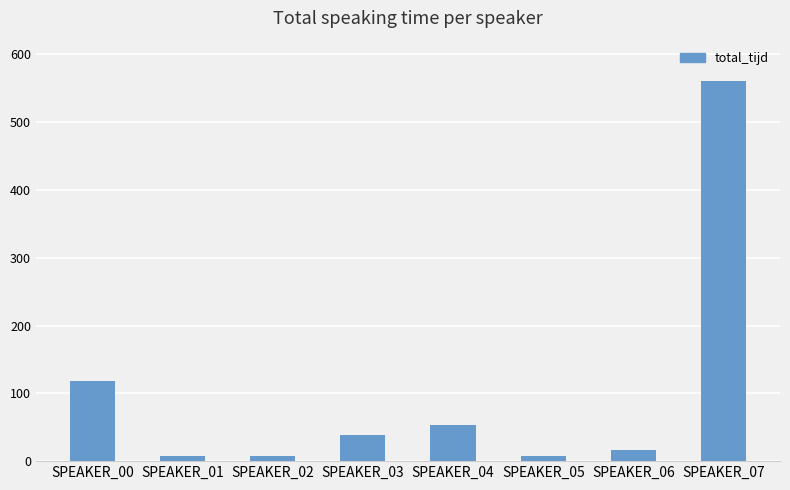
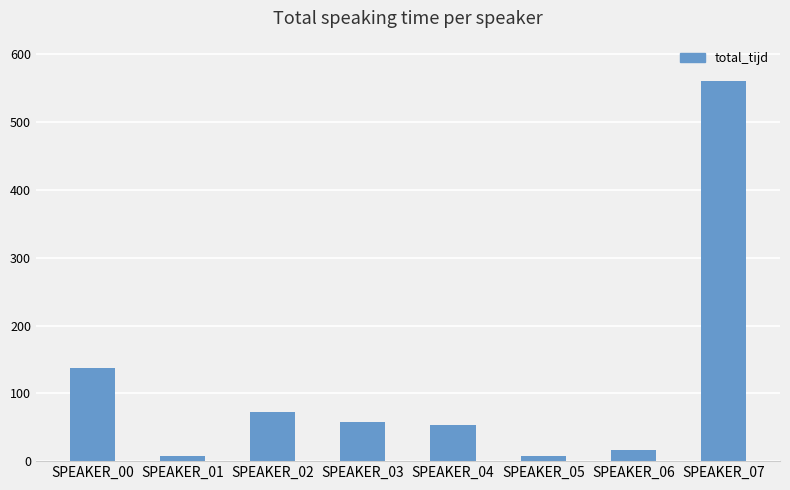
SPEAKER_00: 120 -> 140
SPEAKER_02: 10 -> 70
SPEAKER_03: 40 -> 60
